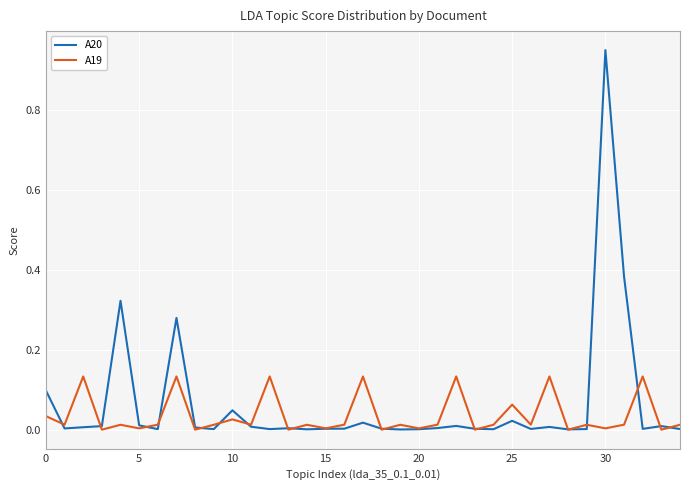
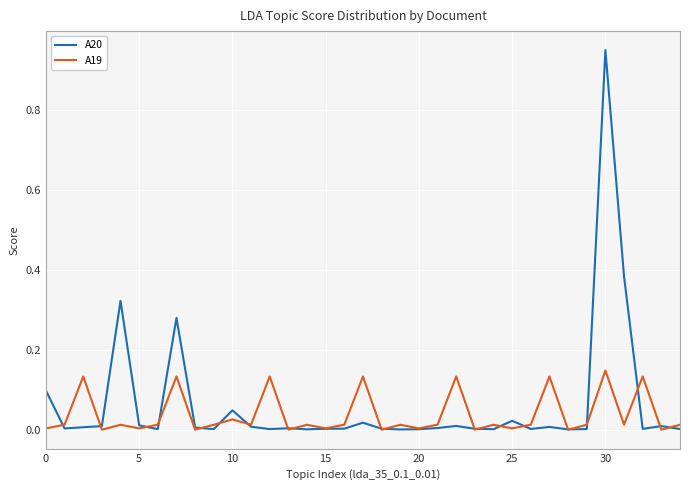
A19, 0: 0.03 -> 0.00
A19, 25: 0.06 -> 0.00
A19, 30: 0.00 -> 0.15
